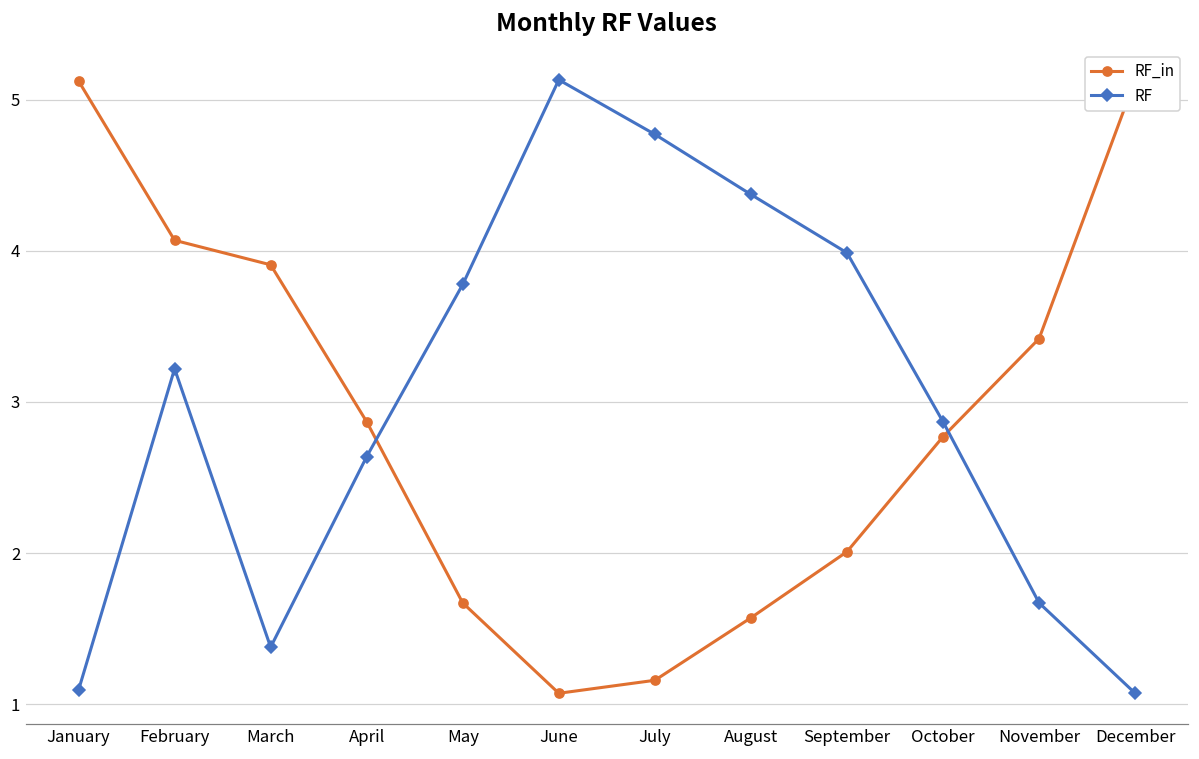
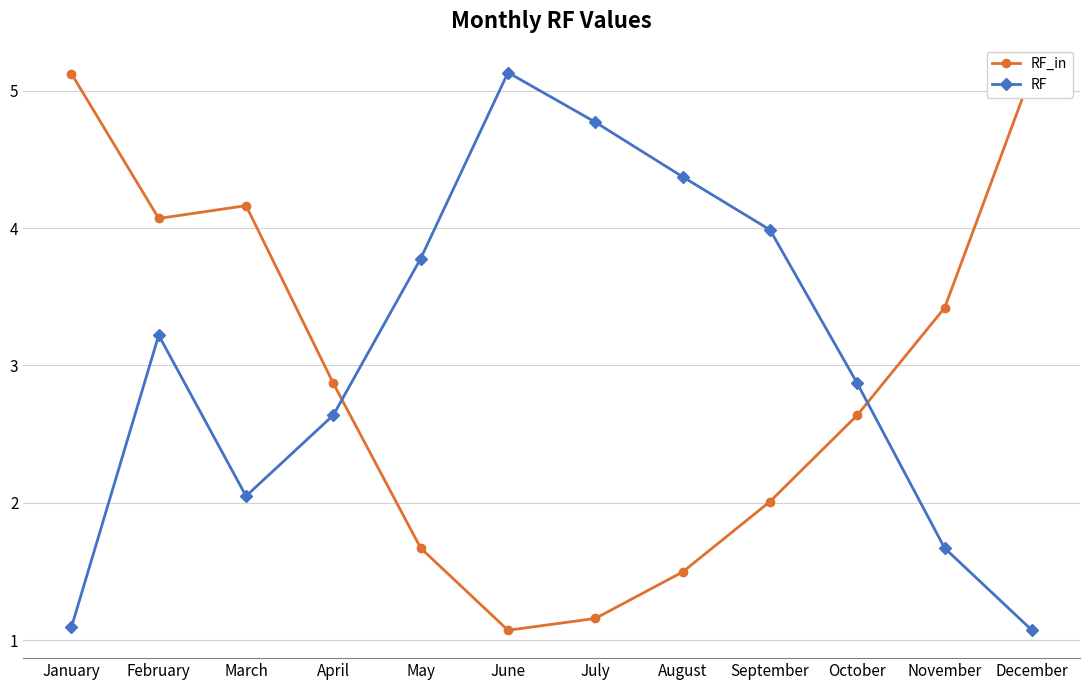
RF_in, March: 3.91 -> 4.16
RF, March: 1.38 -> 2.05
RF_in, August: 1.57 -> 1.50
RF_in, October: 2.77 -> 2.64
